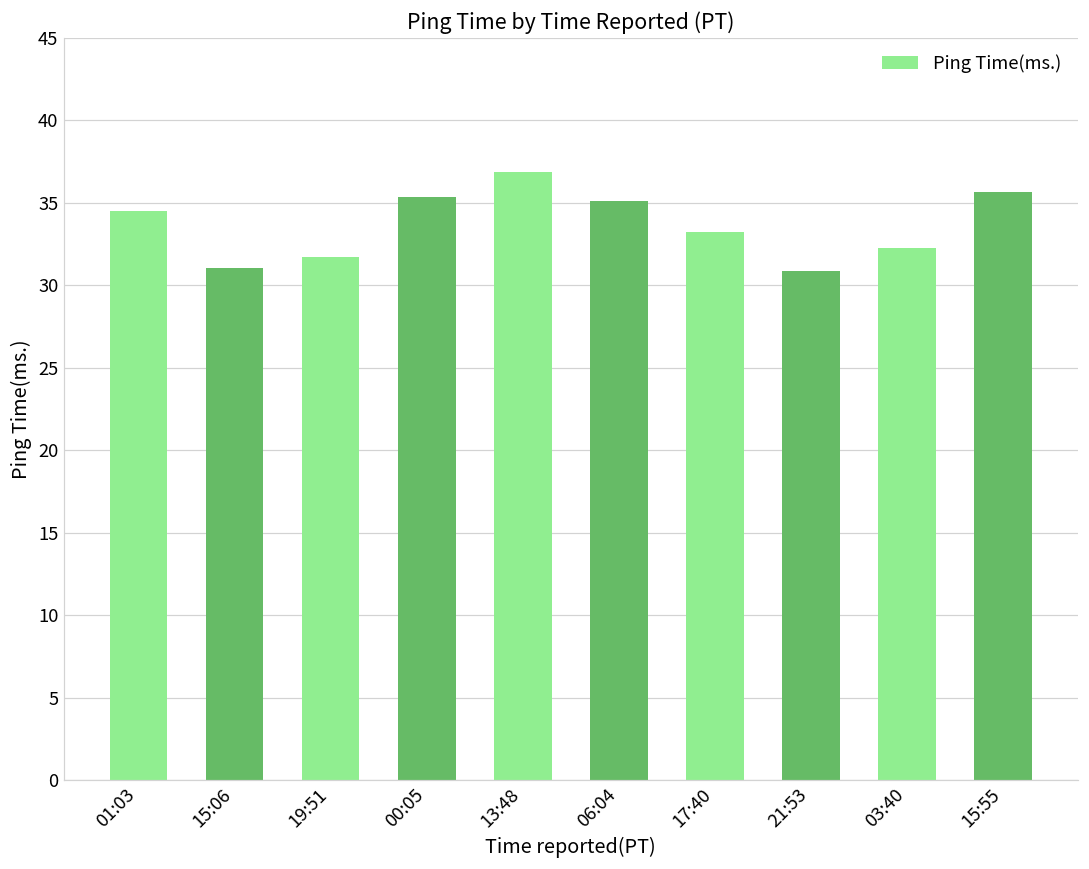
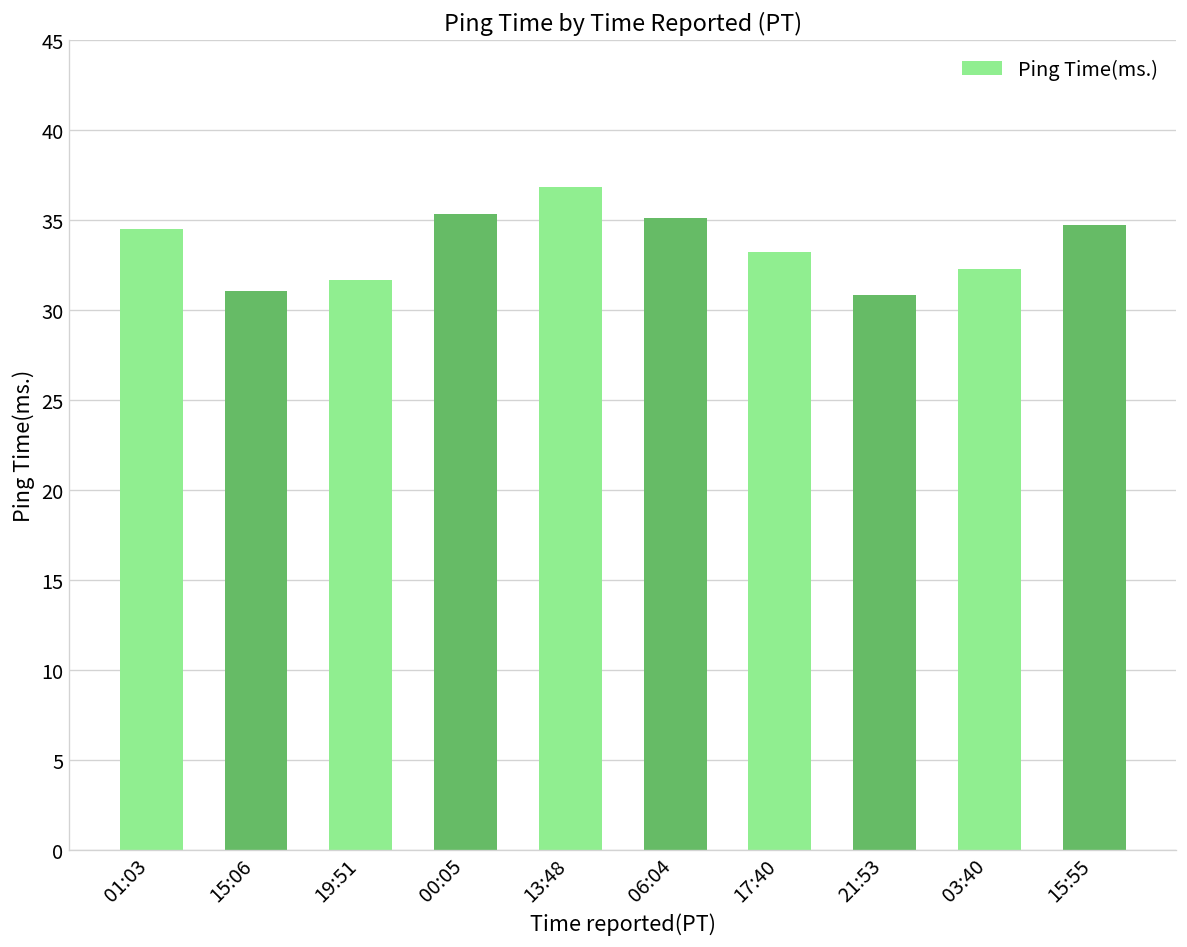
15:55: 35.6 -> 34.7
